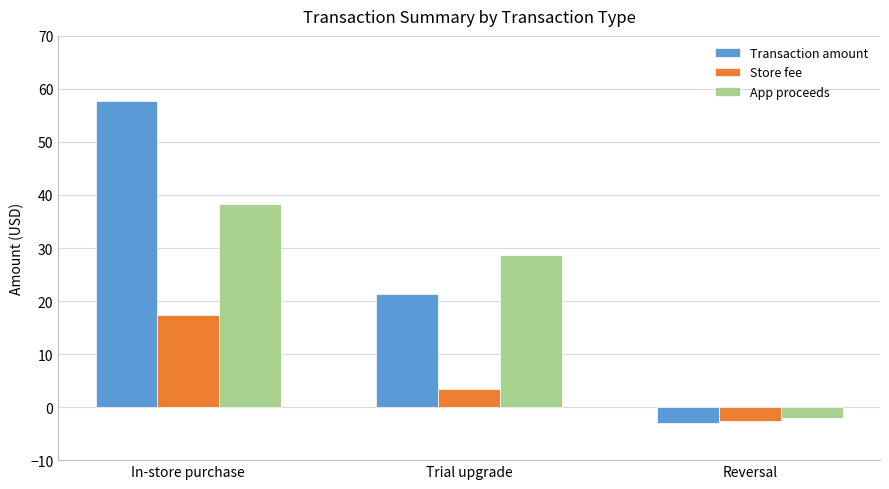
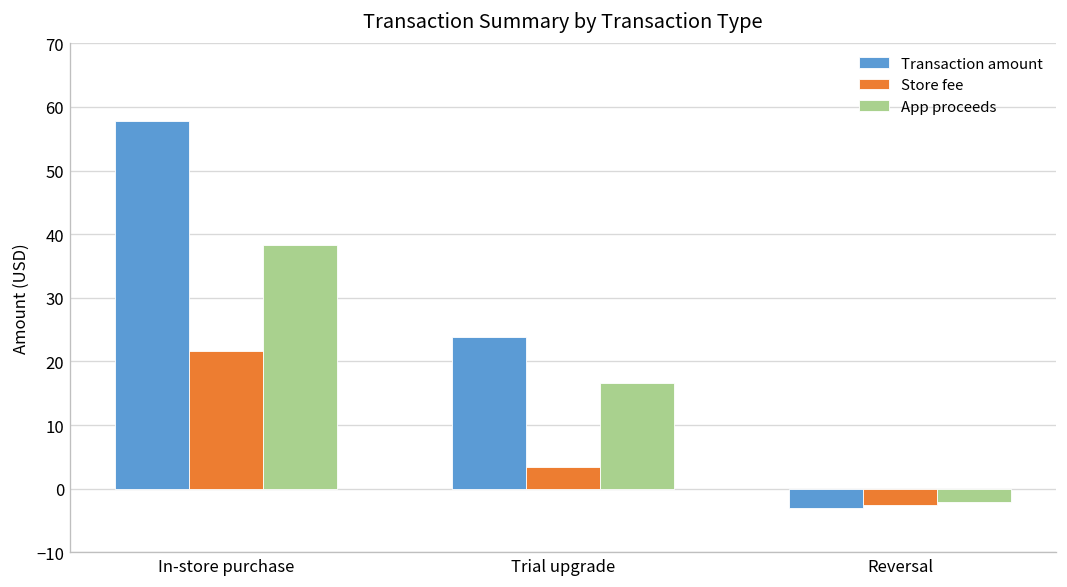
Store fee, In-store purchase: 17 -> 22
Transaction amount, Trial upgrade: 21 -> 24
App proceeds, Trial upgrade: 29 -> 17
